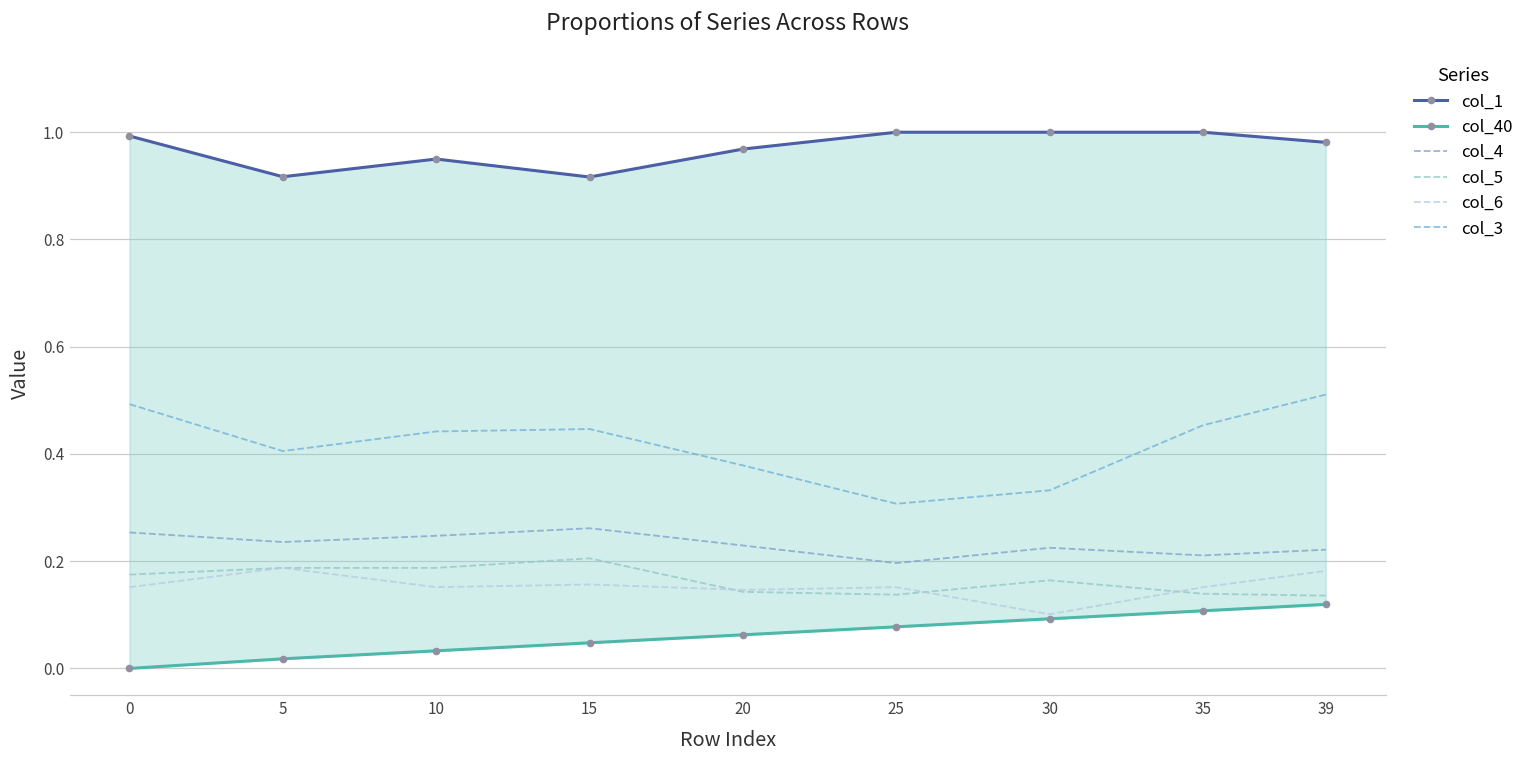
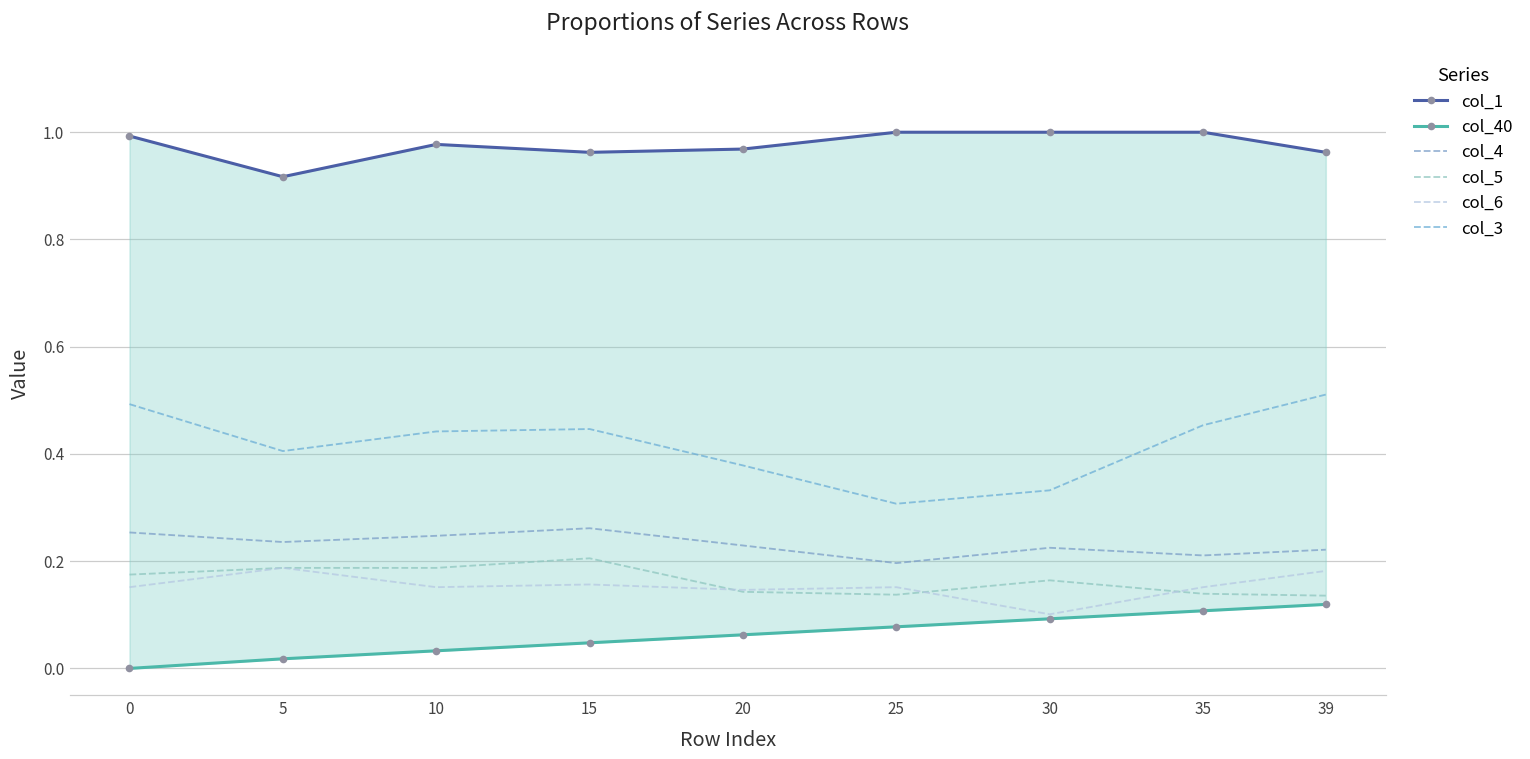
col_1, 10: 0.95 -> 0.98
col_1, 15: 0.92 -> 0.96
col_1, 39: 0.98 -> 0.96
